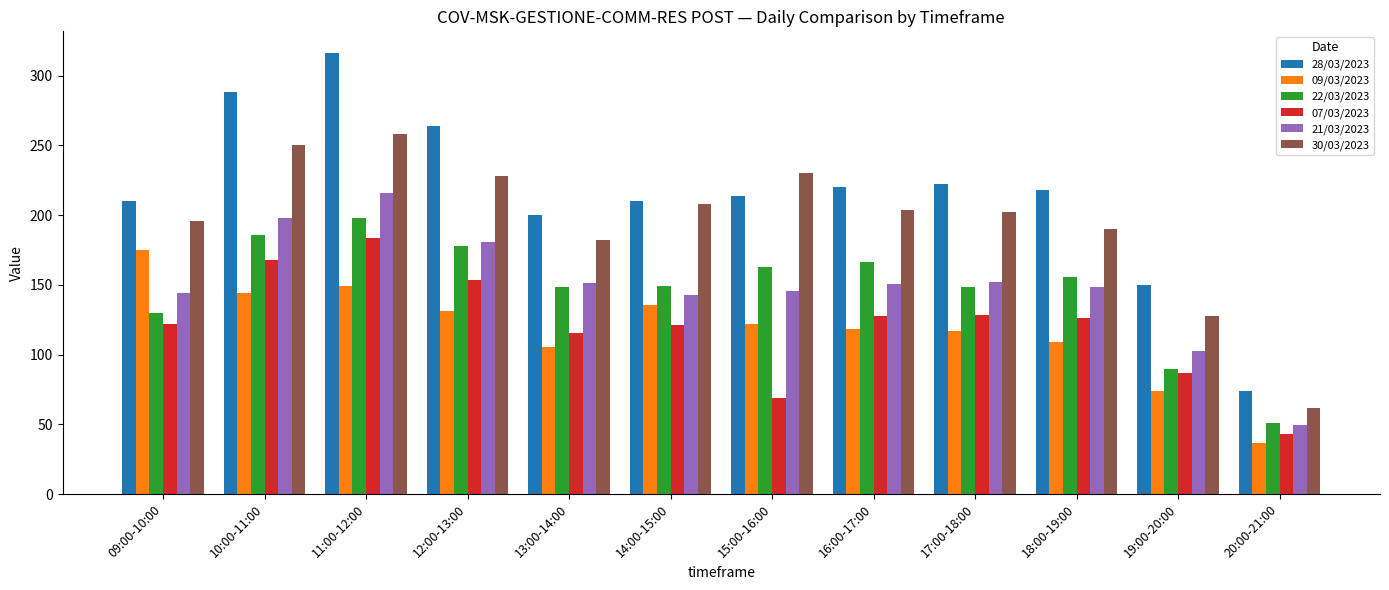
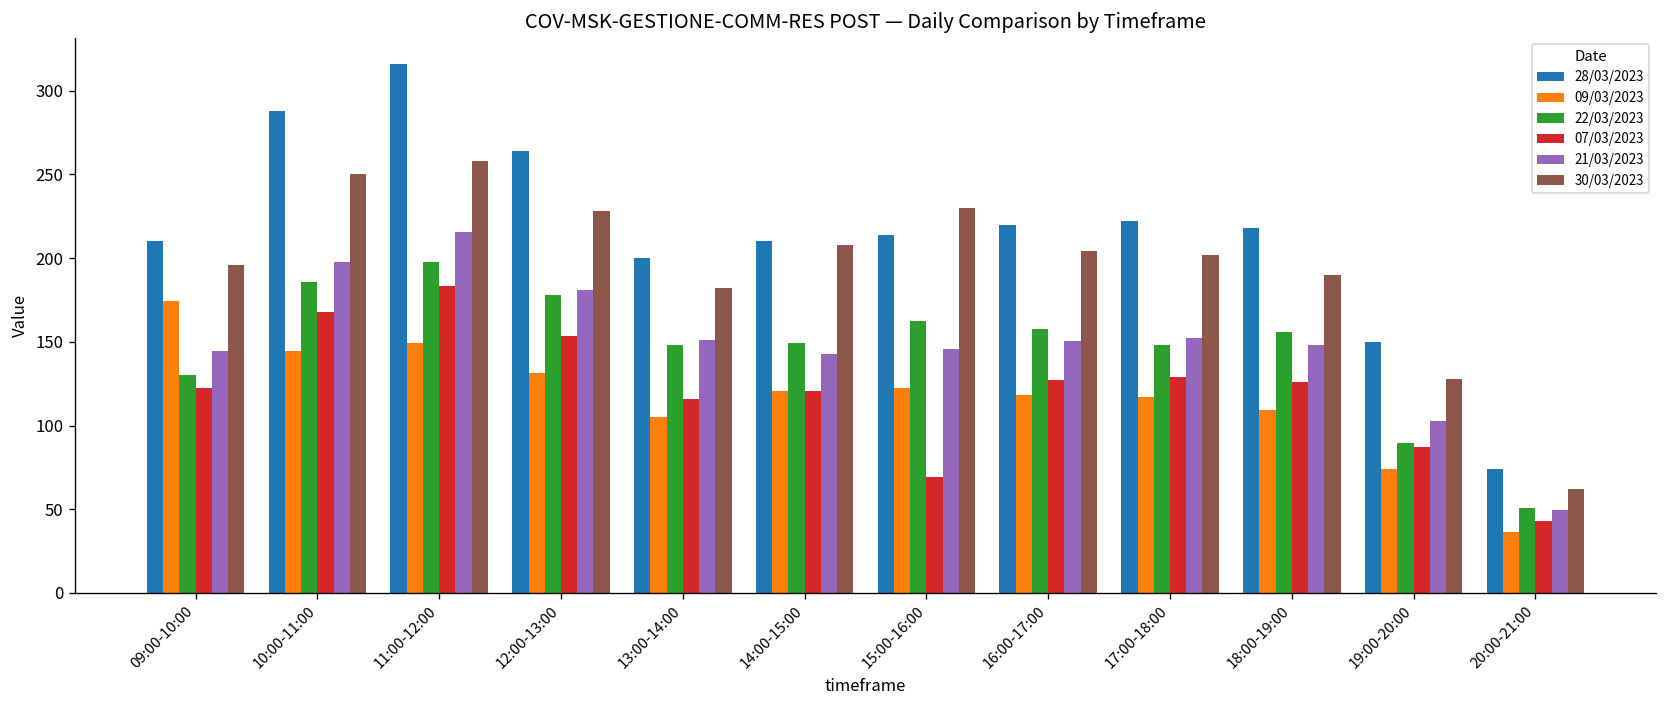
09/03/2023, 14:00-15:00: 136 -> 121
22/03/2023, 16:00-17:00: 166 -> 157
